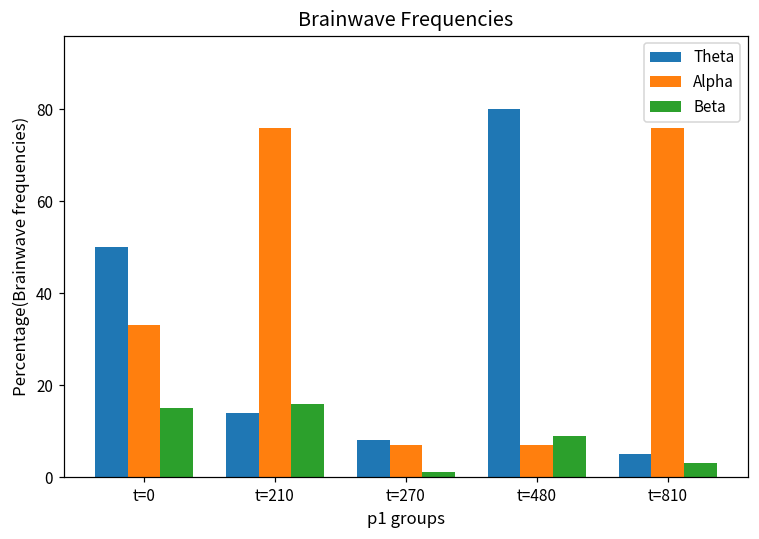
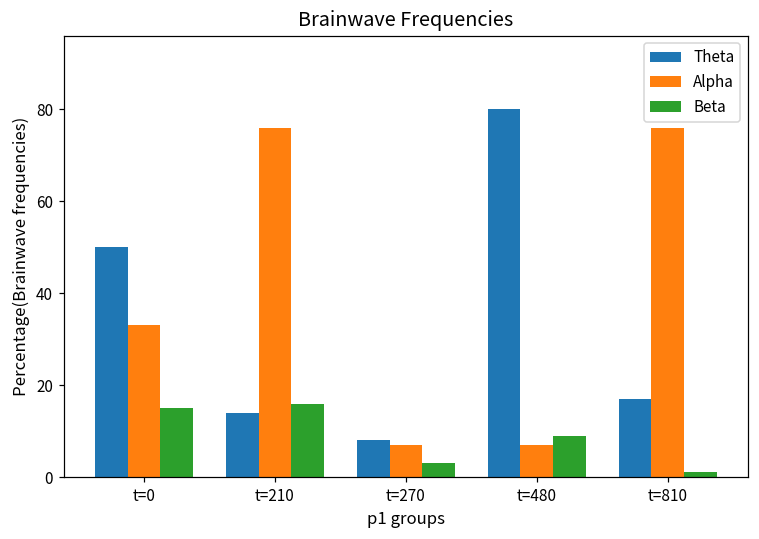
Beta, t=270: 1 -> 3
Theta, t=810: 5 -> 17
Beta, t=810: 3 -> 1
